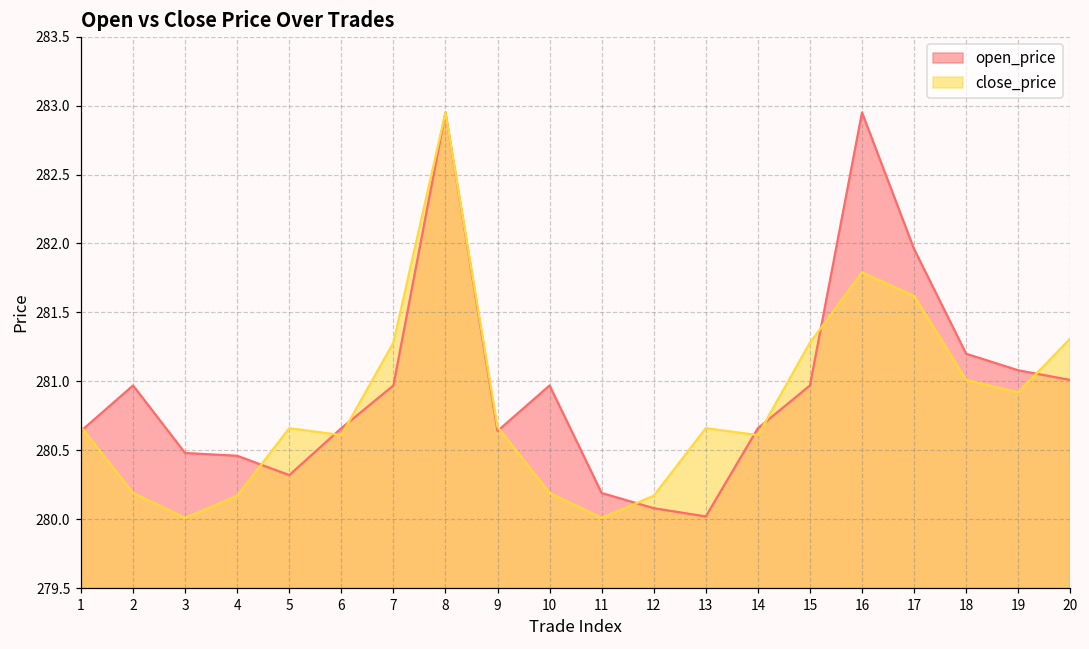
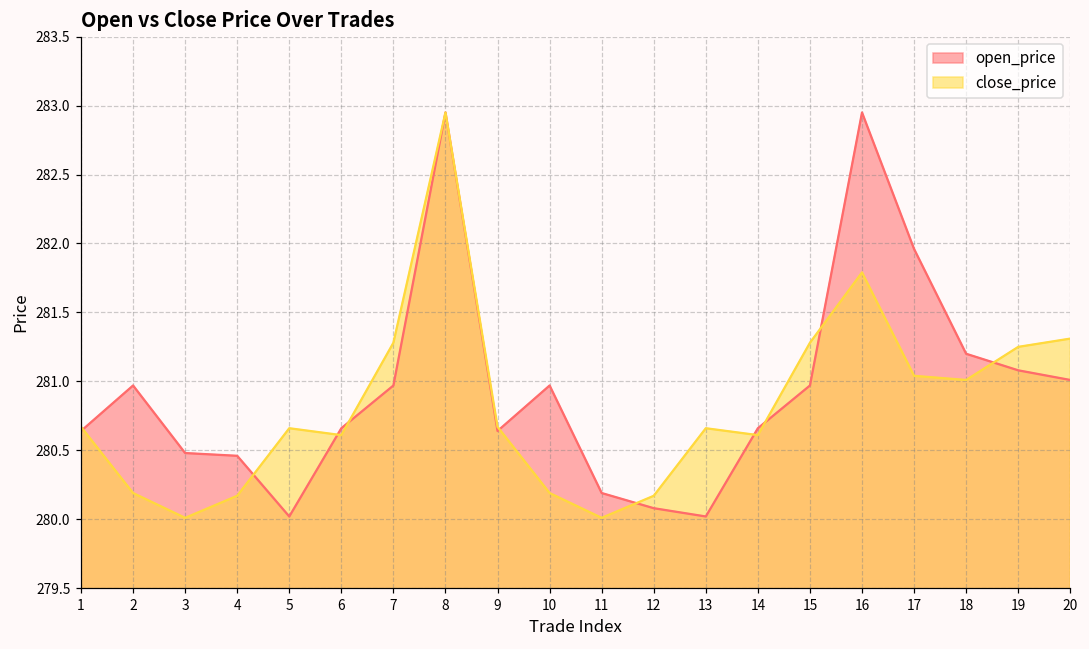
open_price, 5: 280.32 -> 280.02
close_price, 17: 281.62 -> 281.04
close_price, 19: 280.92 -> 281.25
